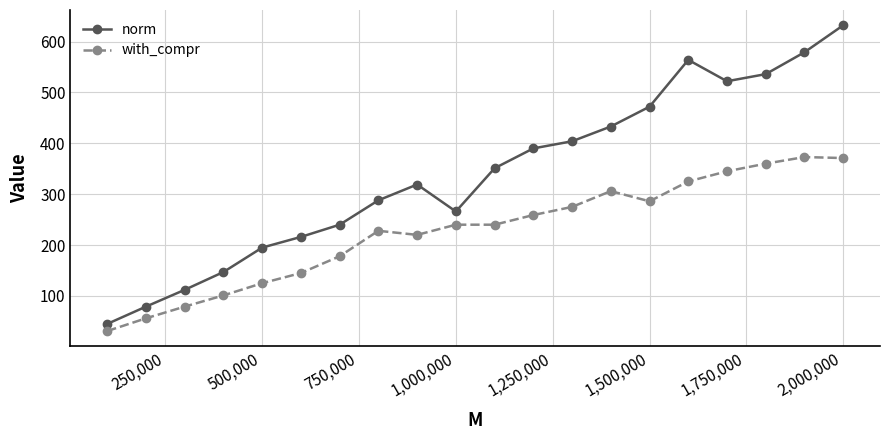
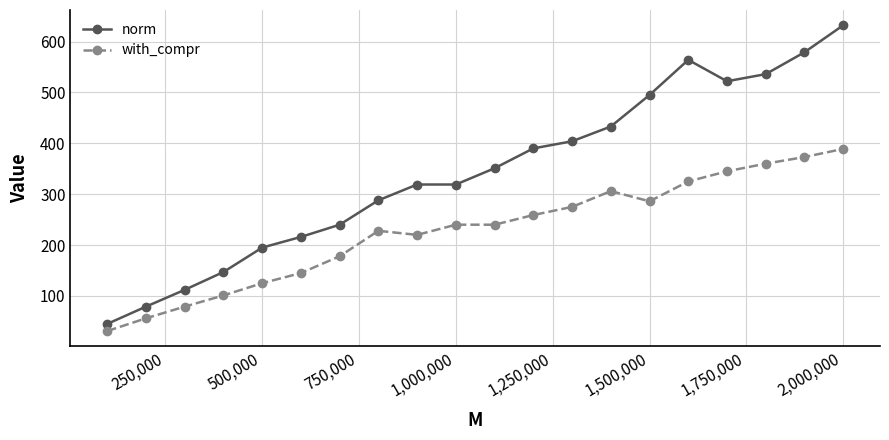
norm, 1,000,000: 270 -> 320
norm, 1,500,000: 470 -> 500
with_compr, 2,000,000: 370 -> 390
